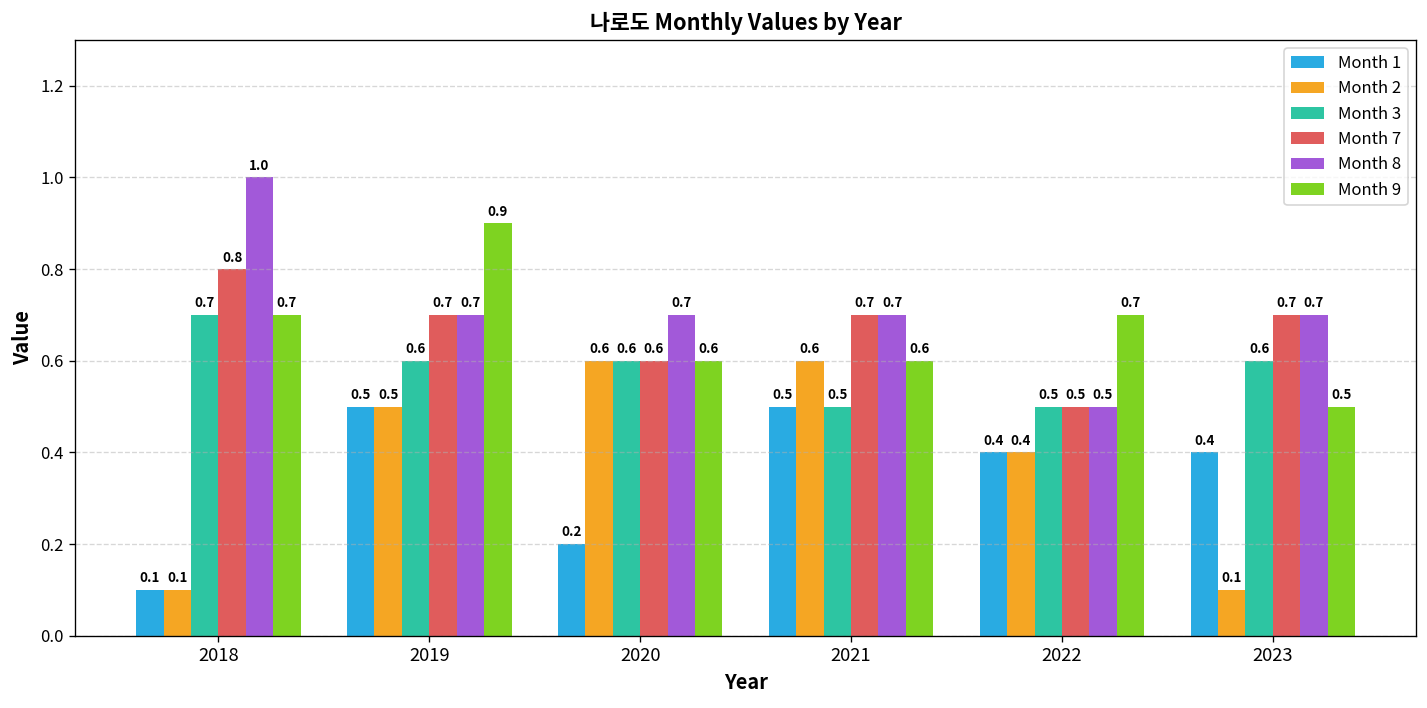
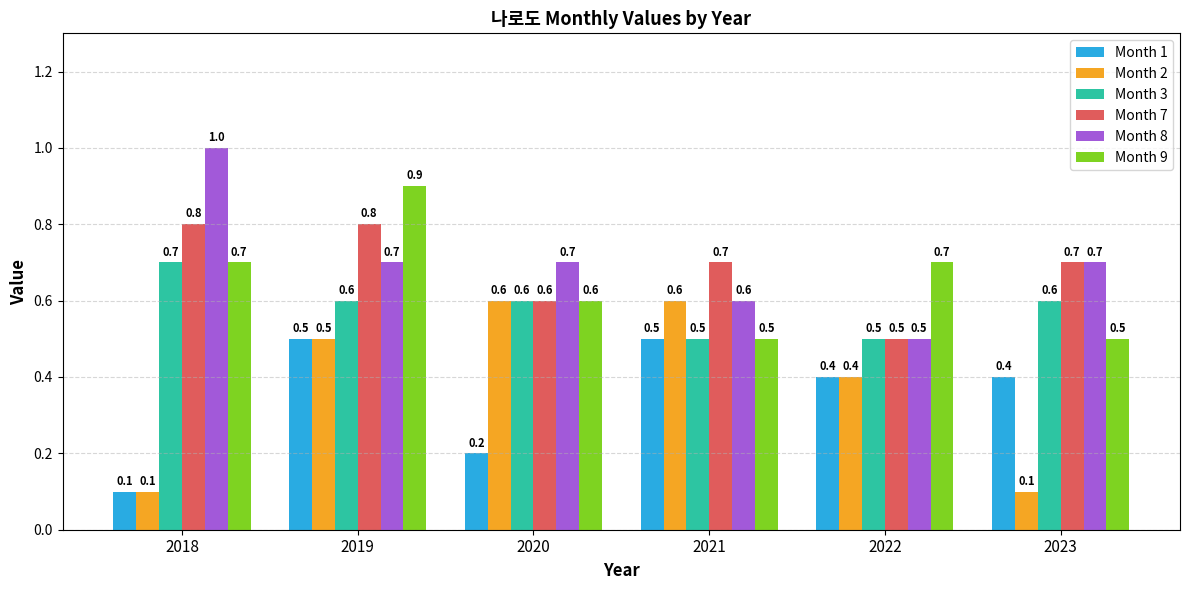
Month 7, 2019: 0.7 -> 0.8
Month 8, 2021: 0.7 -> 0.6
Month 9, 2021: 0.6 -> 0.5
